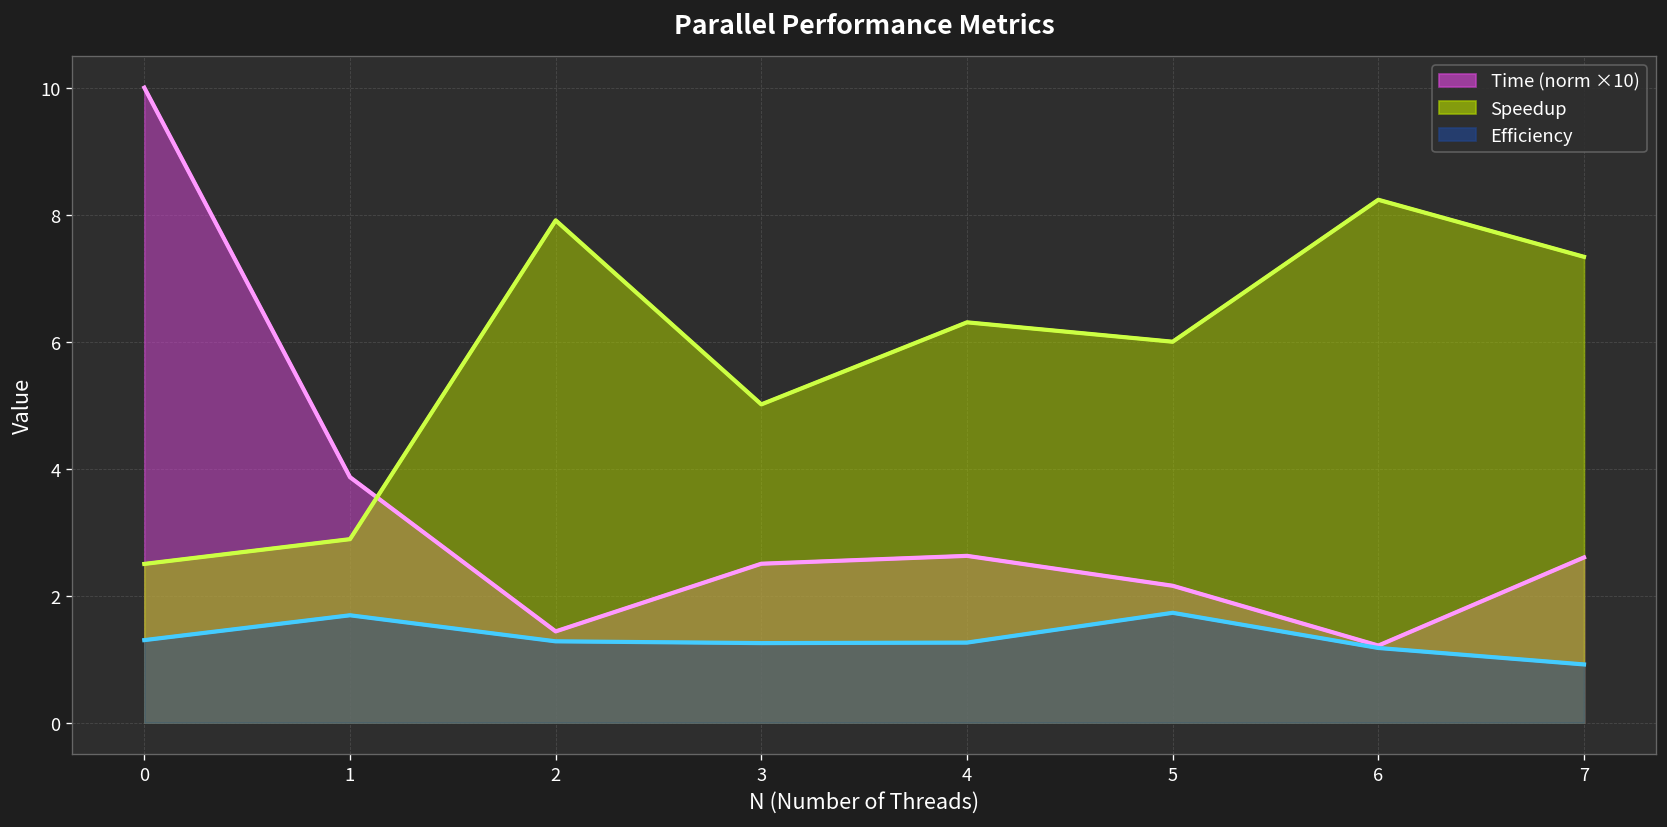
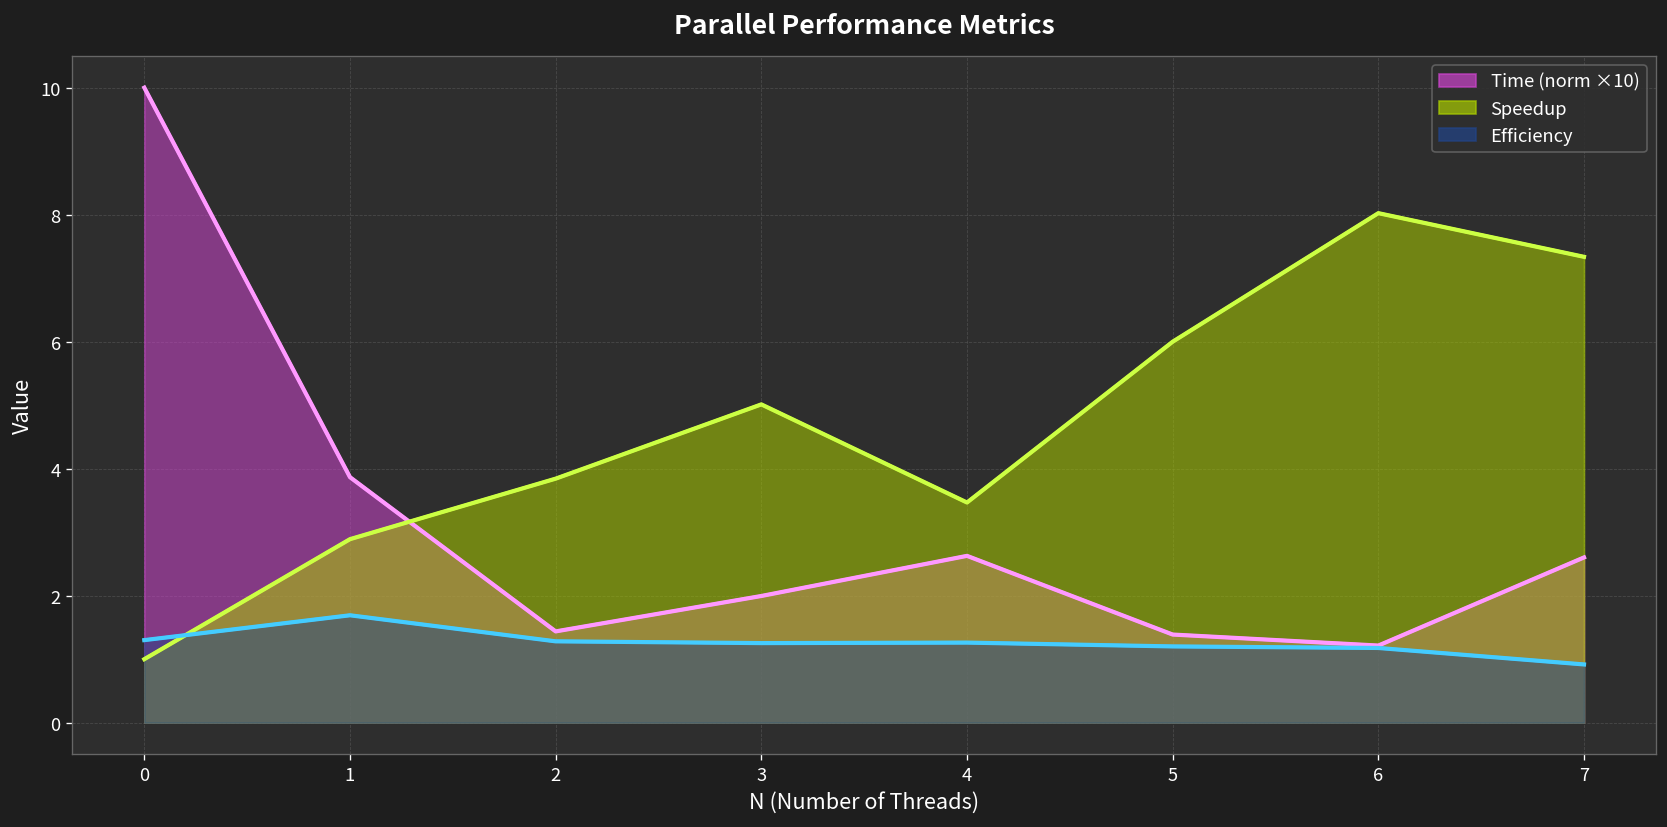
Speedup, 0: 2.5 -> 1.0
Speedup, 2: 7.9 -> 3.8
Time (norm ×10), 3: 2.5 -> 2.0
Speedup, 4: 6.3 -> 3.5
Time (norm ×10), 5: 2.2 -> 1.4
Efficiency, 5: 1.7 -> 1.2
Speedup, 6: 8.2 -> 8.0
